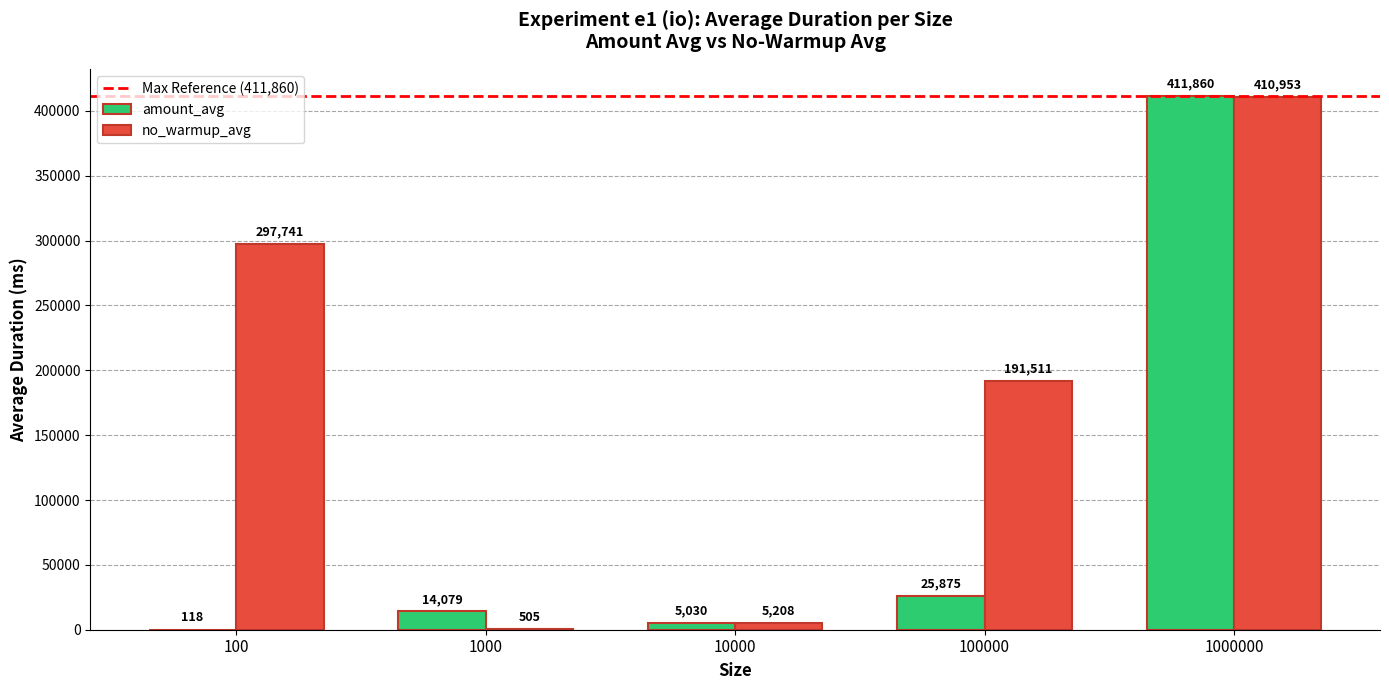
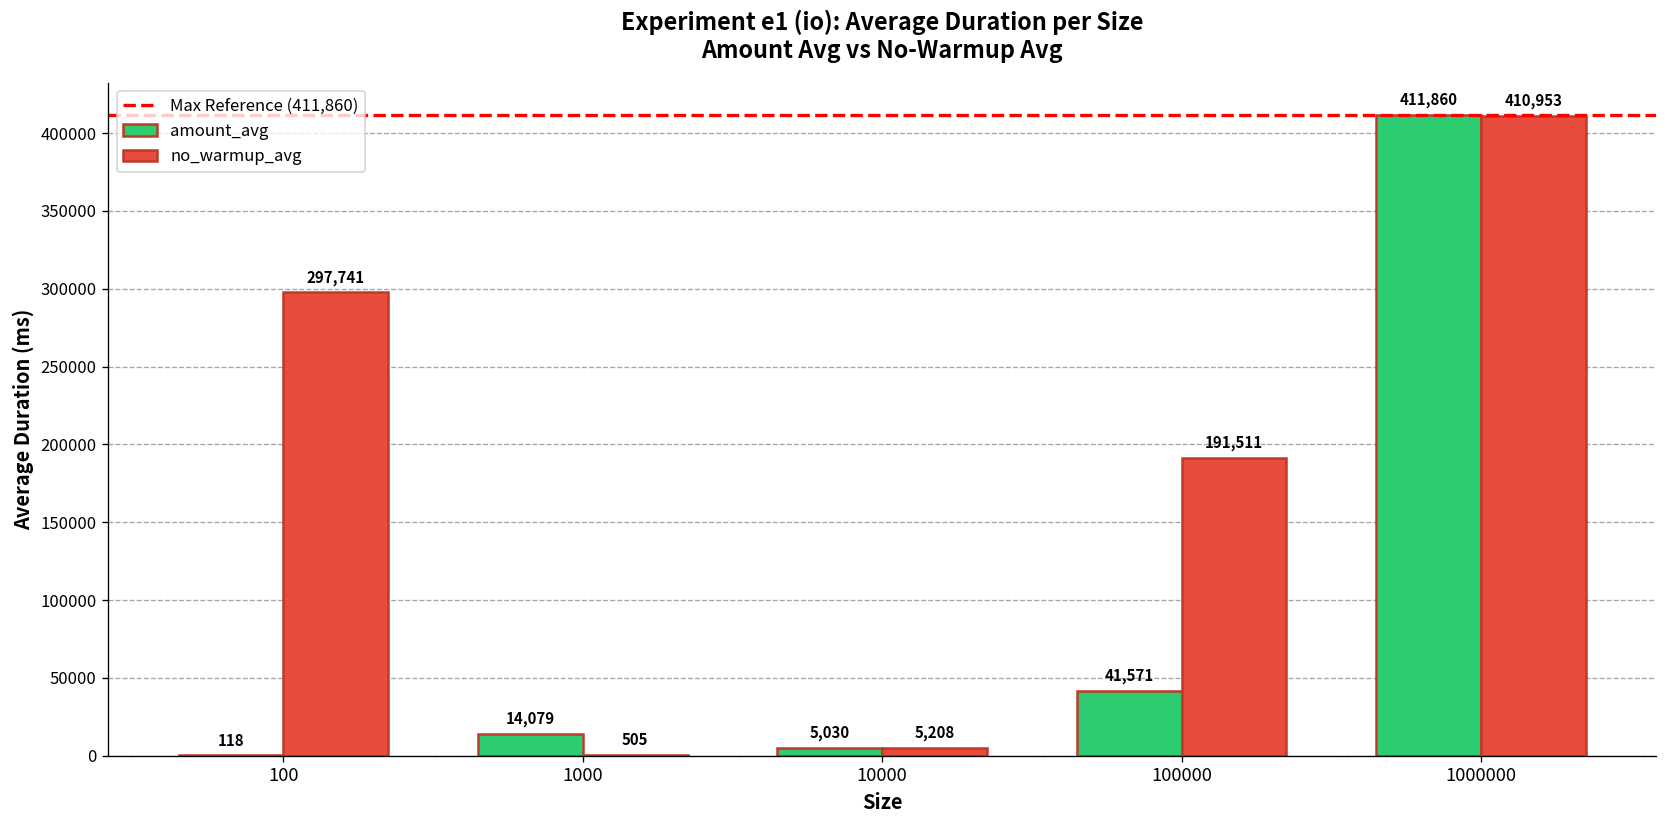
amount_avg, 100000: 25,875 -> 41,571
